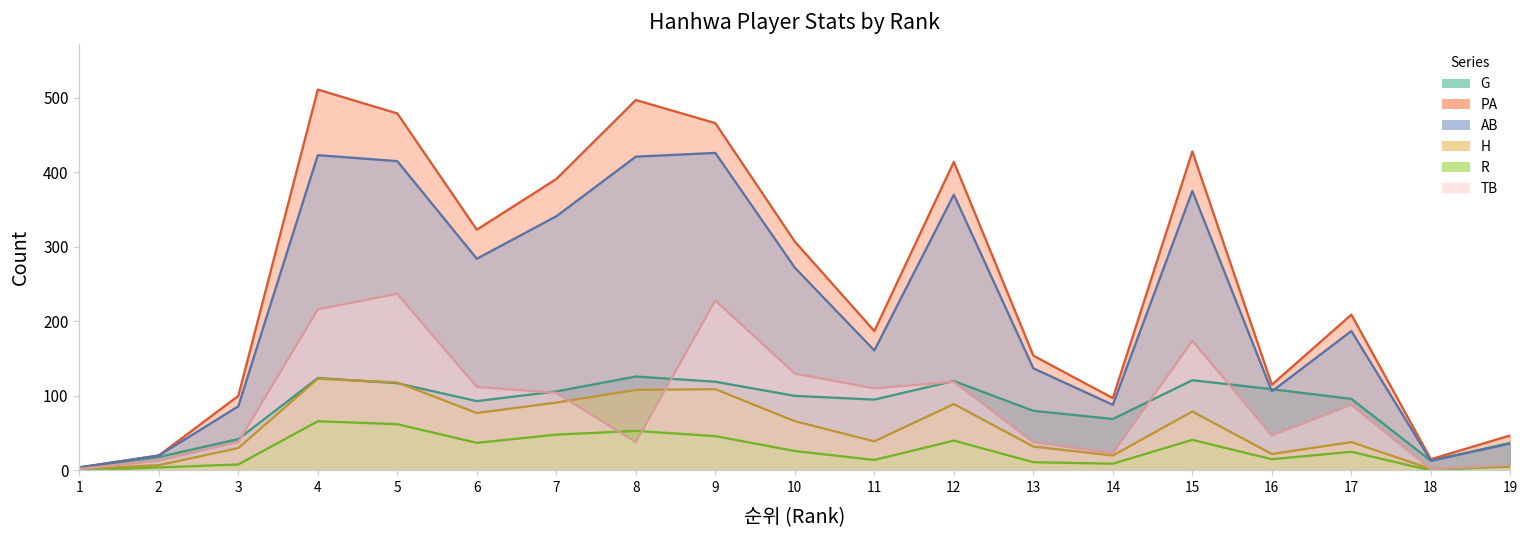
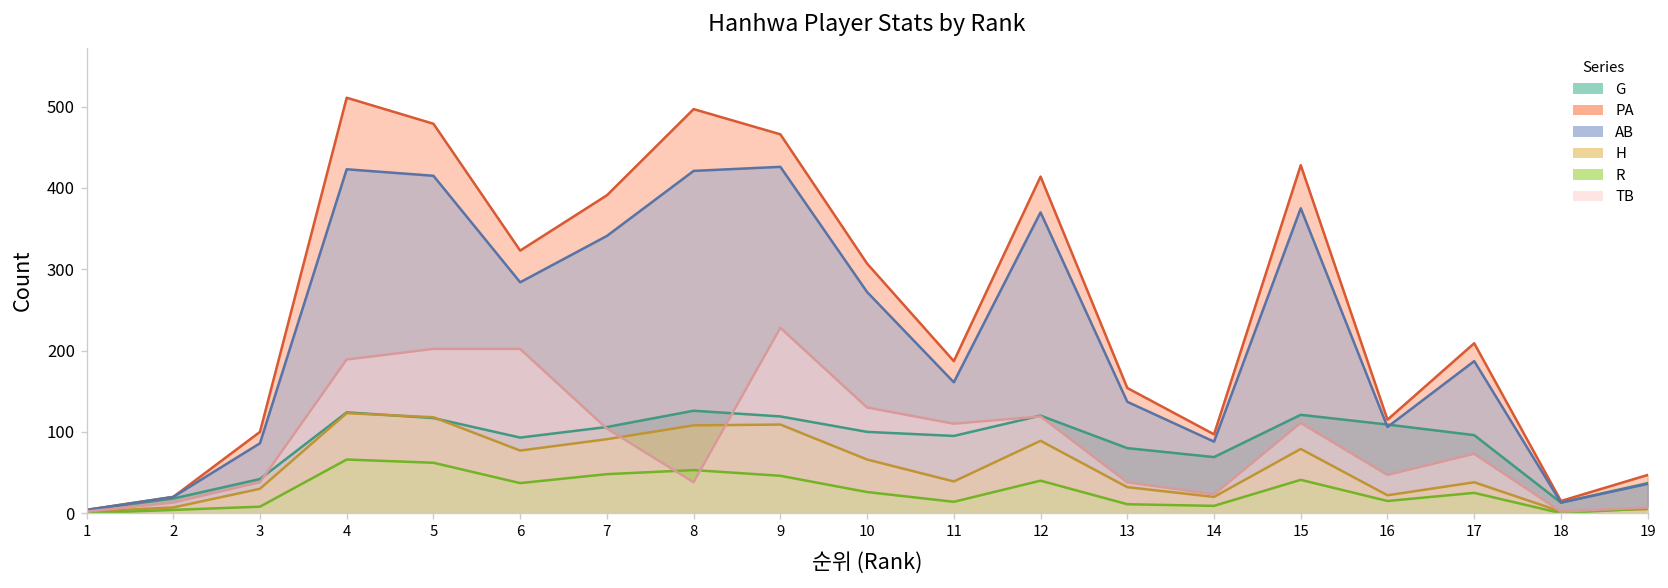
TB, 4: 220 -> 190
TB, 5: 240 -> 200
TB, 6: 110 -> 200
TB, 15: 170 -> 110
TB, 17: 90 -> 70
